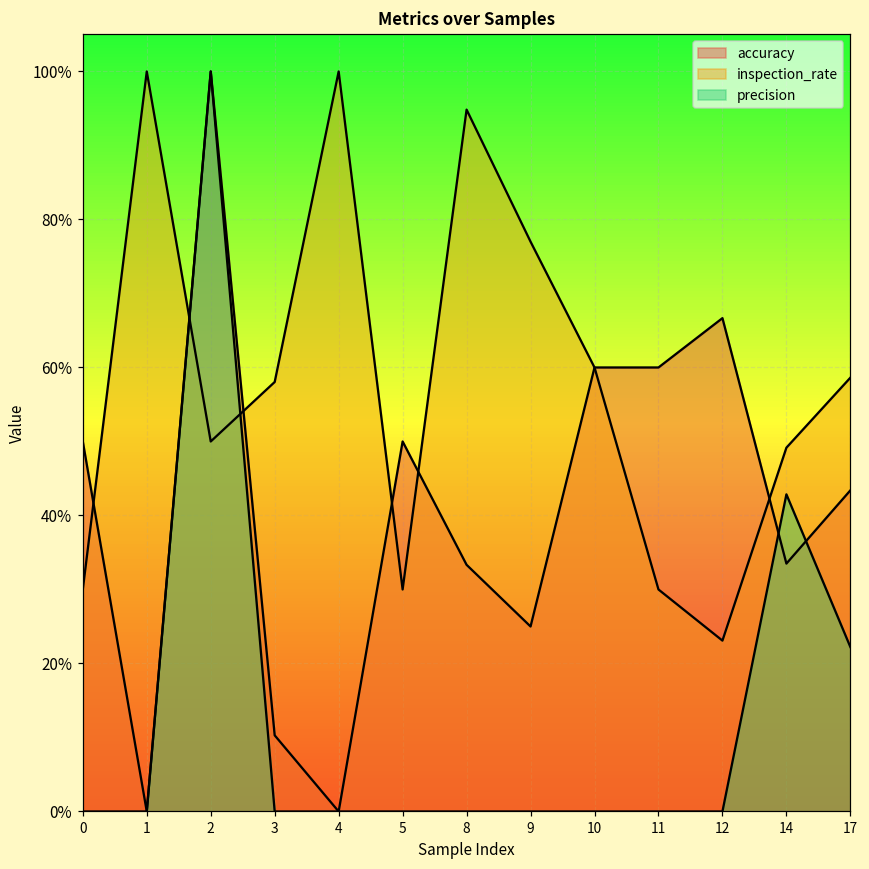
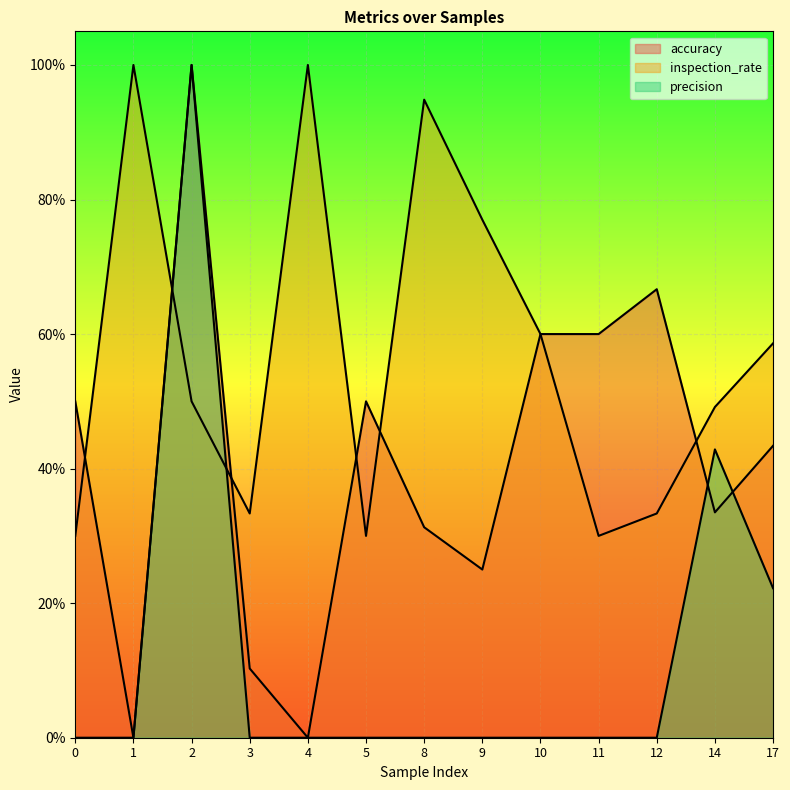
inspection_rate, 3: 58% -> 33%
accuracy, 8: 33% -> 31%
inspection_rate, 12: 23% -> 33%
